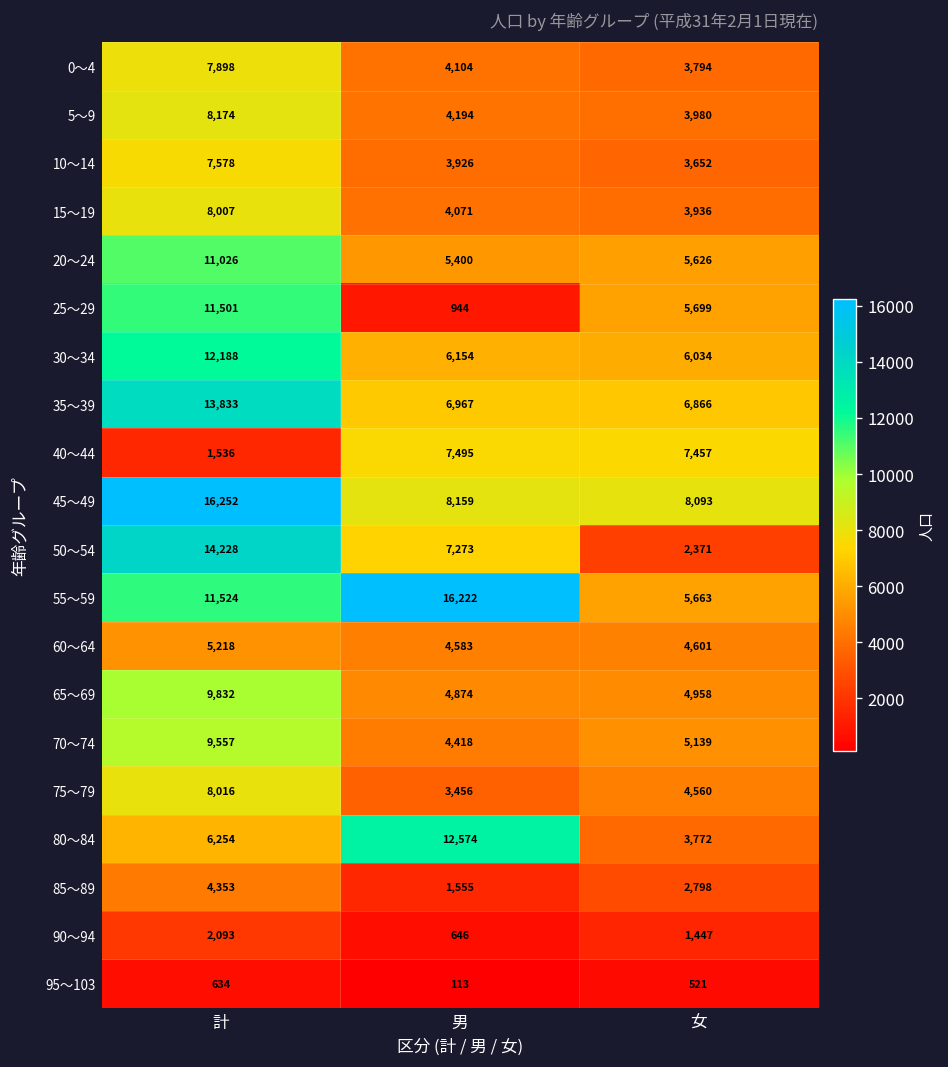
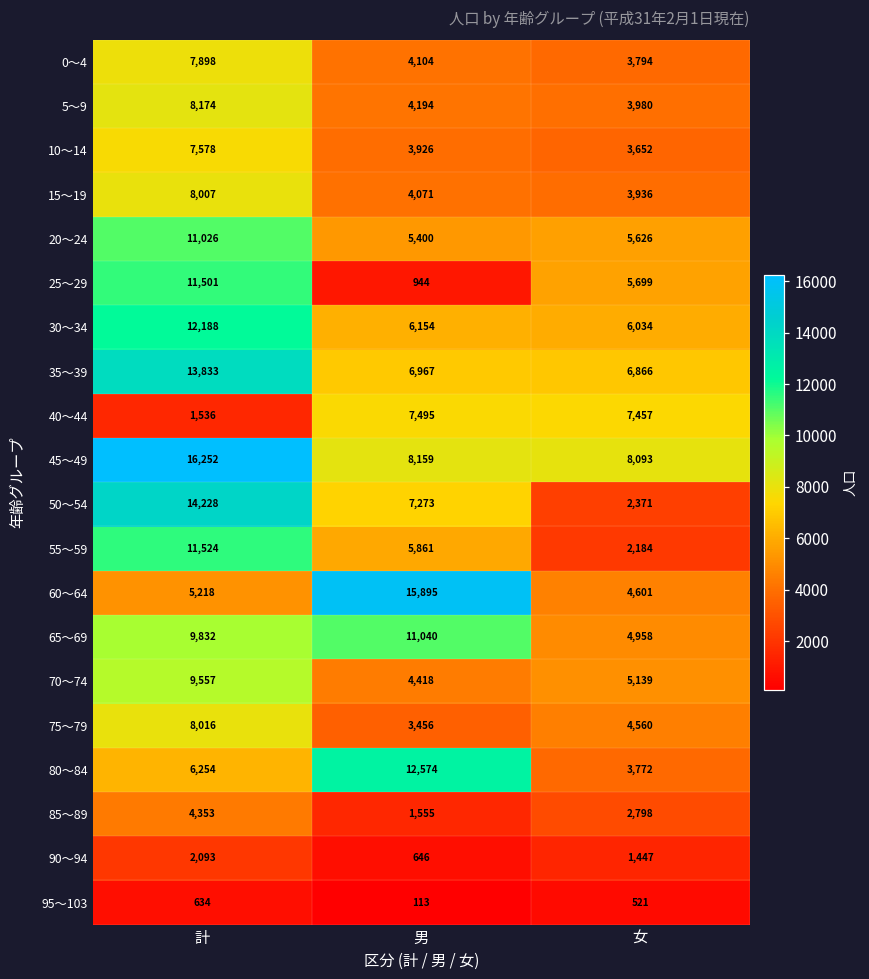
55～59, 男: 16,222 -> 5,861
55～59, 女: 5,663 -> 2,184
60～64, 男: 4,583 -> 15,895
65～69, 男: 4,874 -> 11,040
